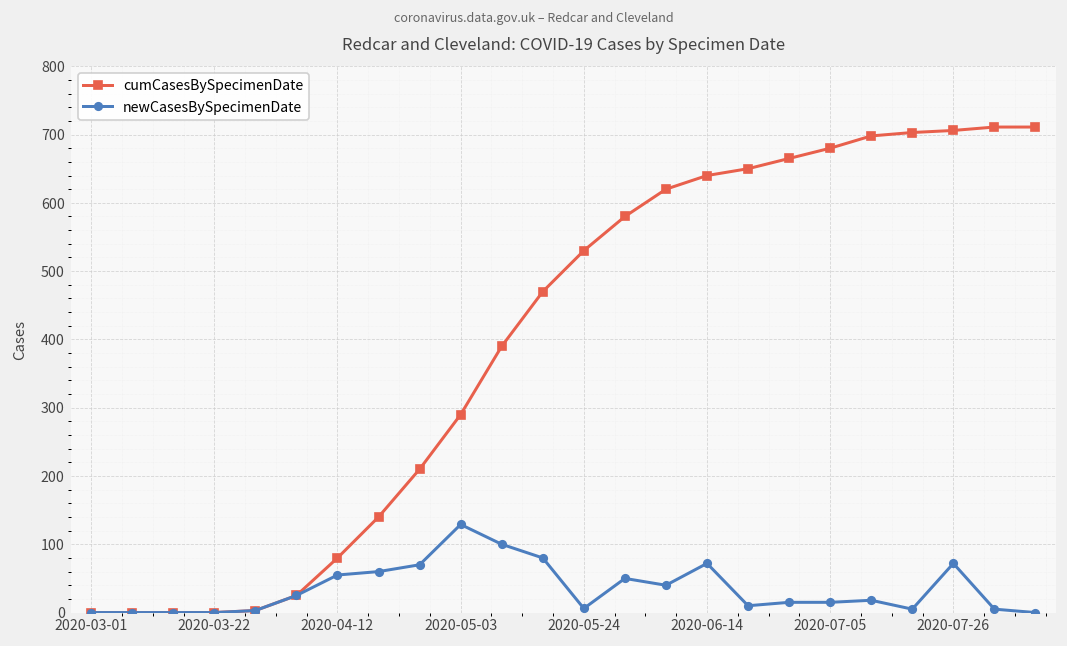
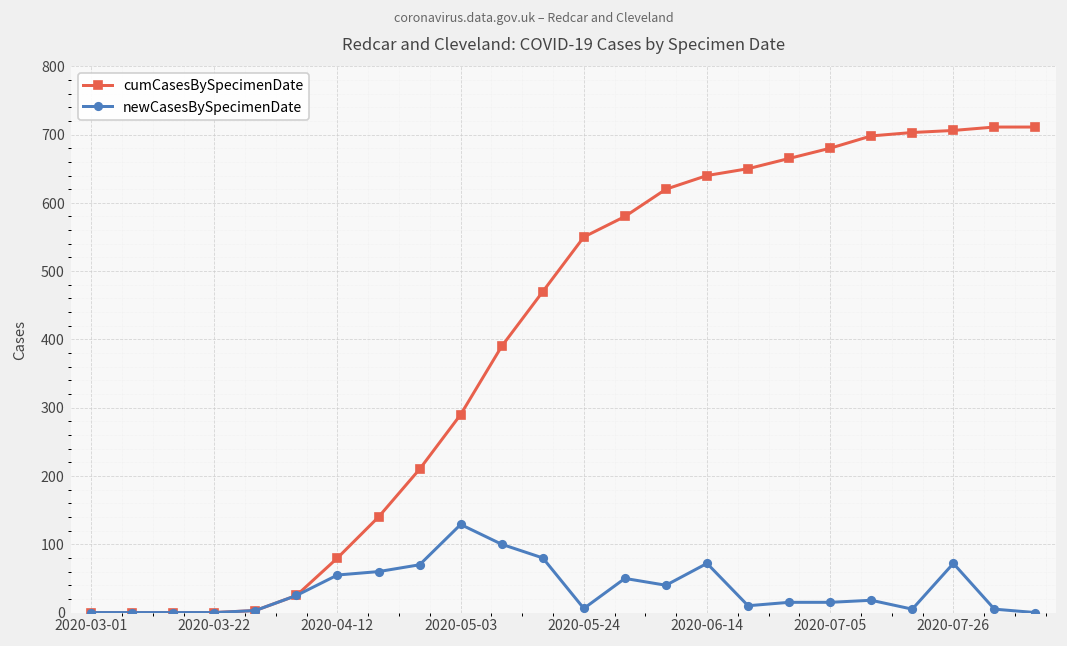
cumCasesBySpecimenDate, 2020-05-24: 530 -> 550
